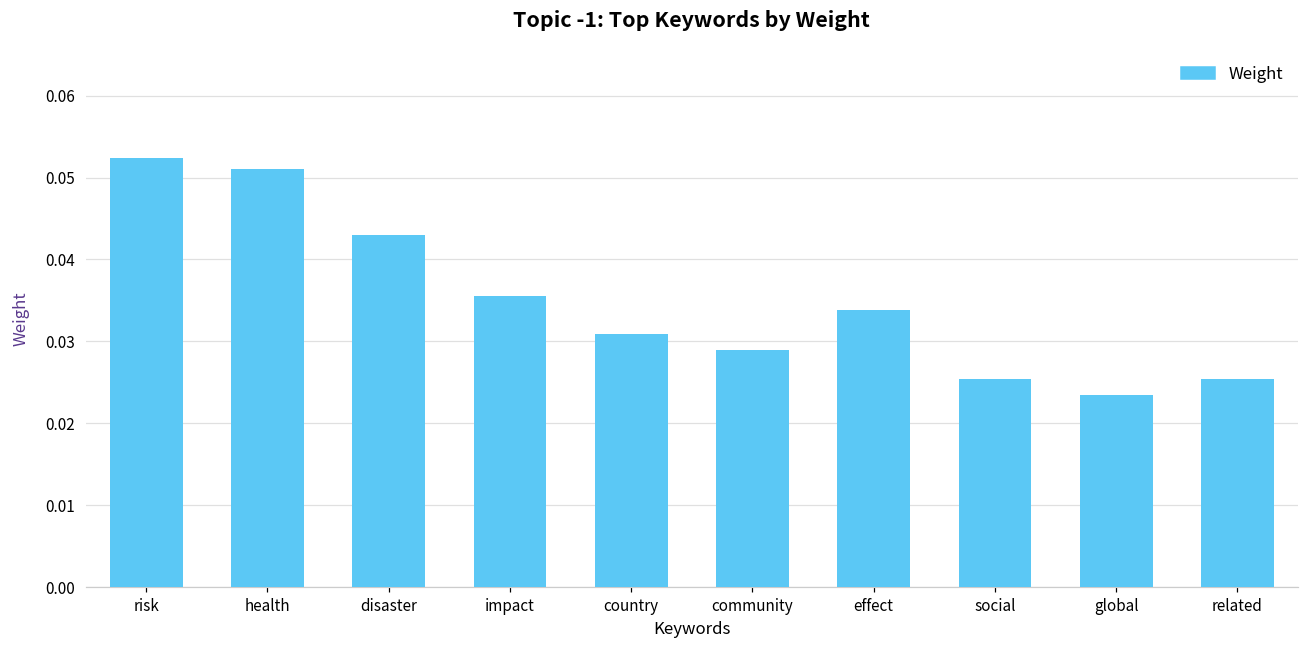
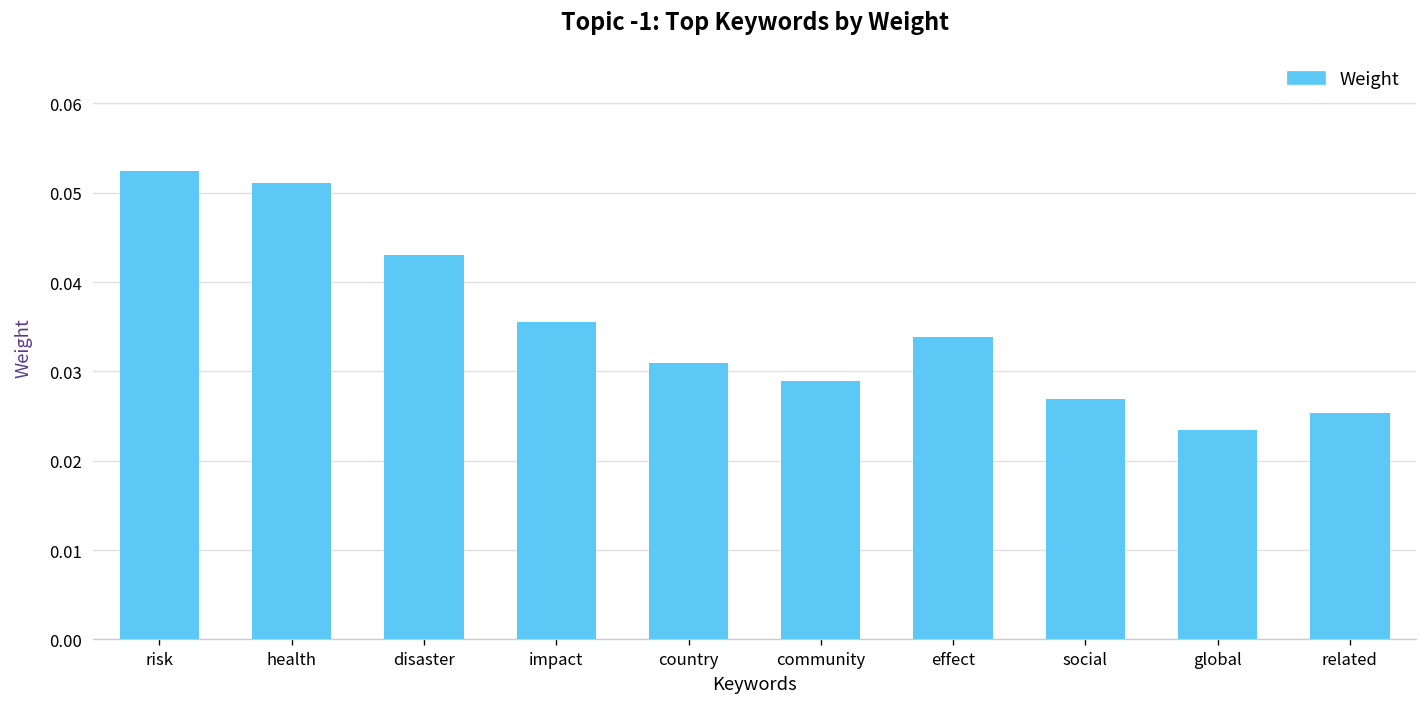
social: 0.025 -> 0.027
